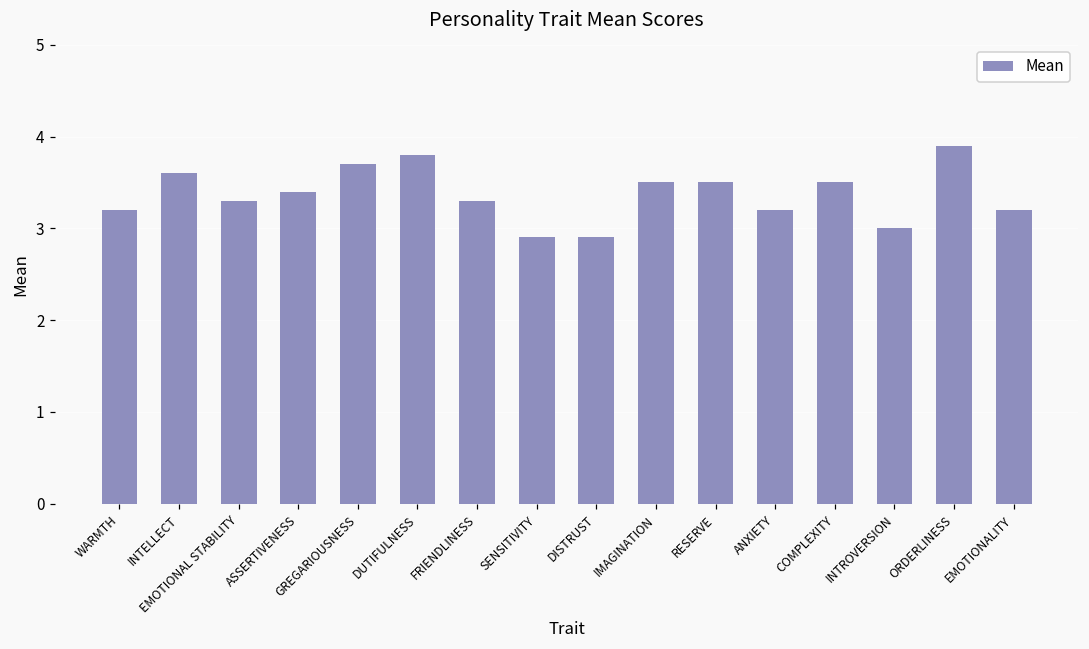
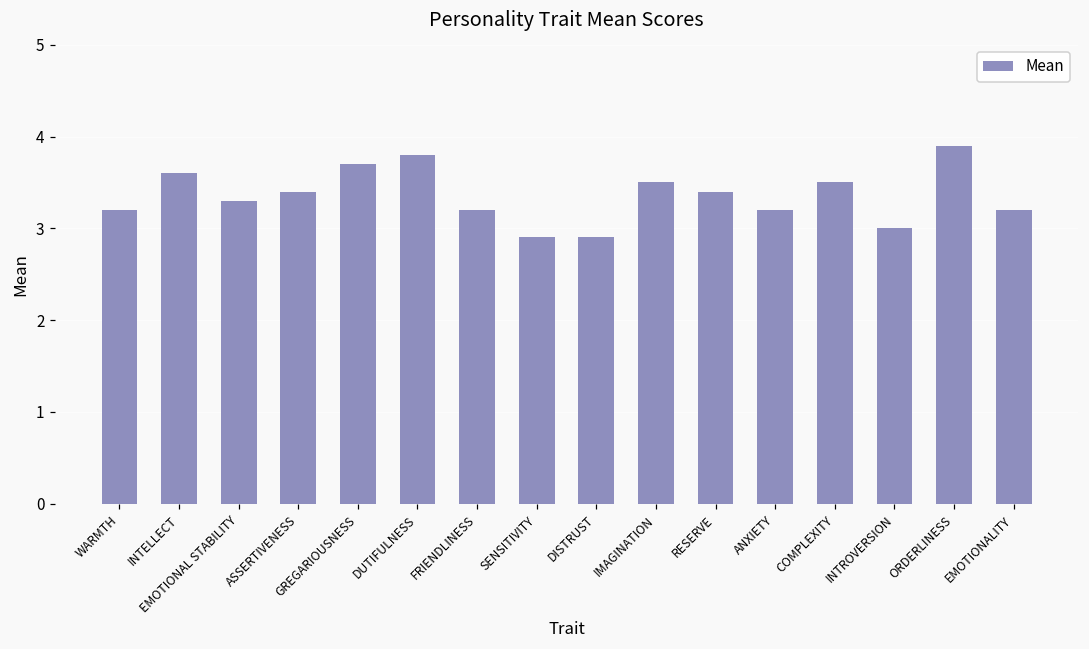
FRIENDLINESS: 3.3 -> 3.2
RESERVE: 3.5 -> 3.4
